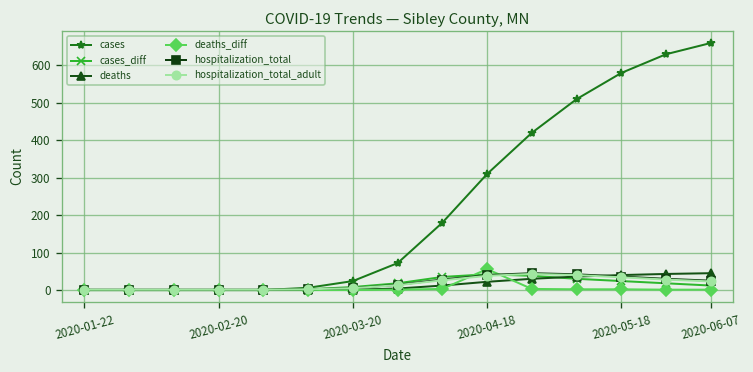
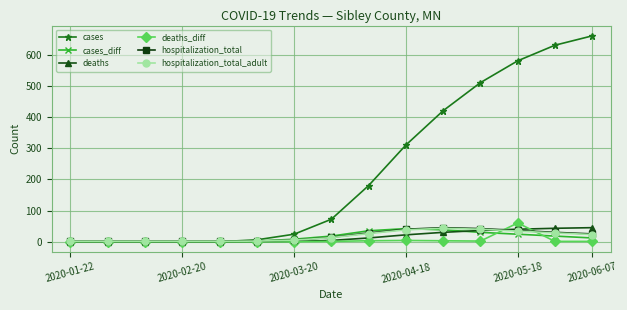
deaths_diff, 2020-04-18: 60 -> 0
deaths_diff, 2020-05-18: 0 -> 60
